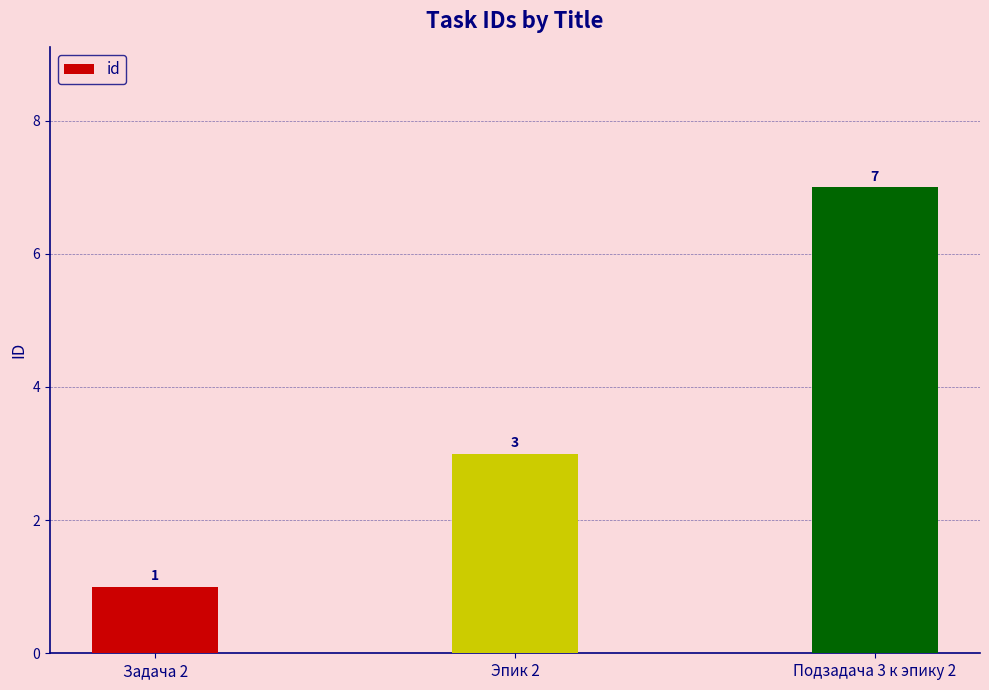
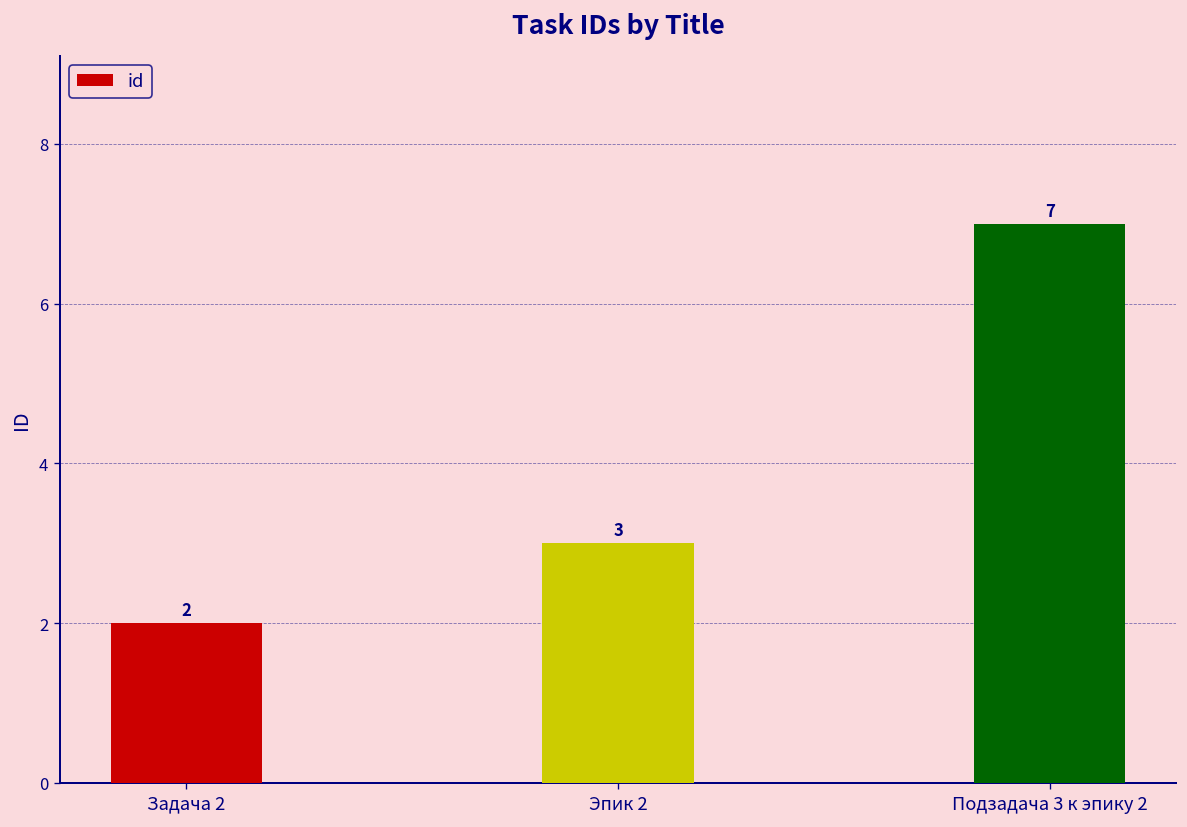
Задача 2: 1 -> 2
